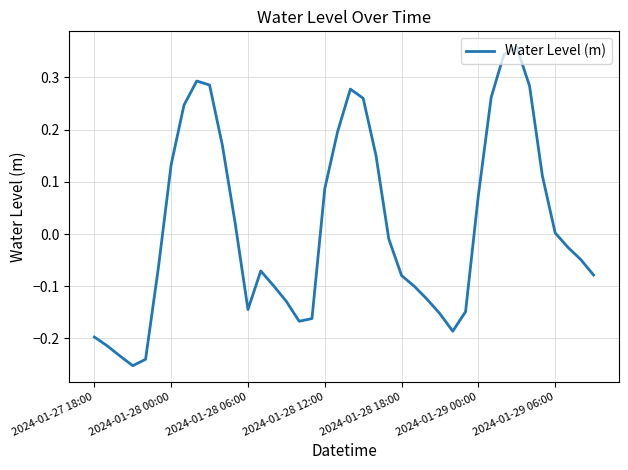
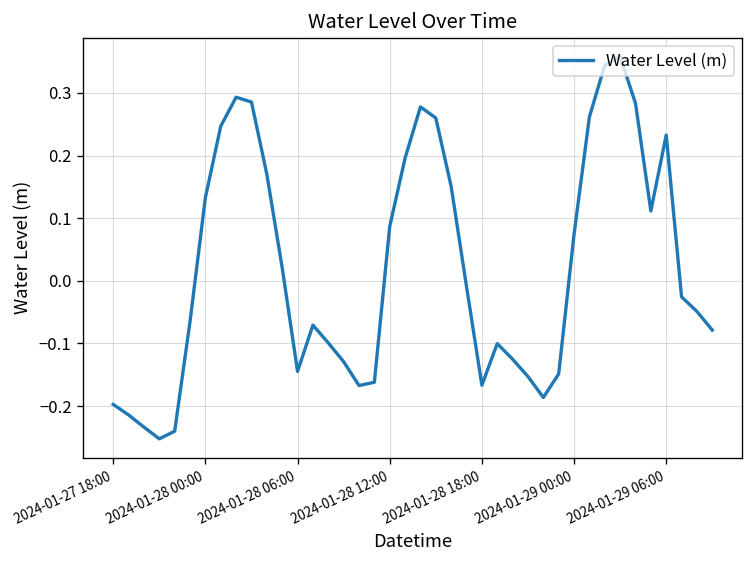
2024-01-28 18:00: -0.08 -> -0.17
2024-01-29 06:00: 0.00 -> 0.23
